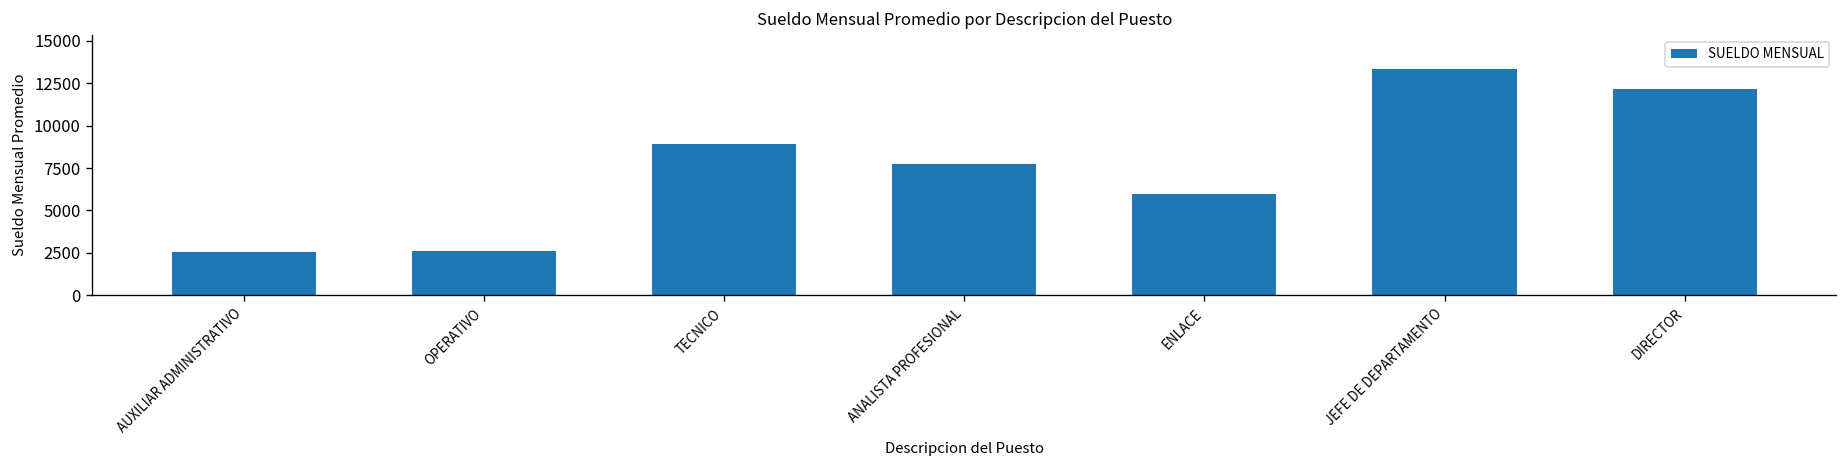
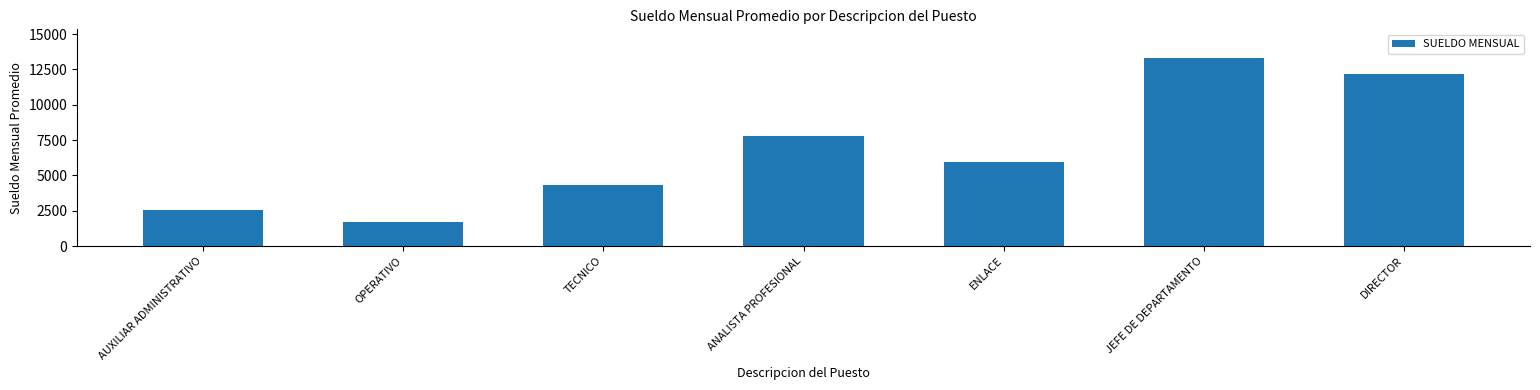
OPERATIVO: 2600 -> 1700
TECNICO: 8900 -> 4300
